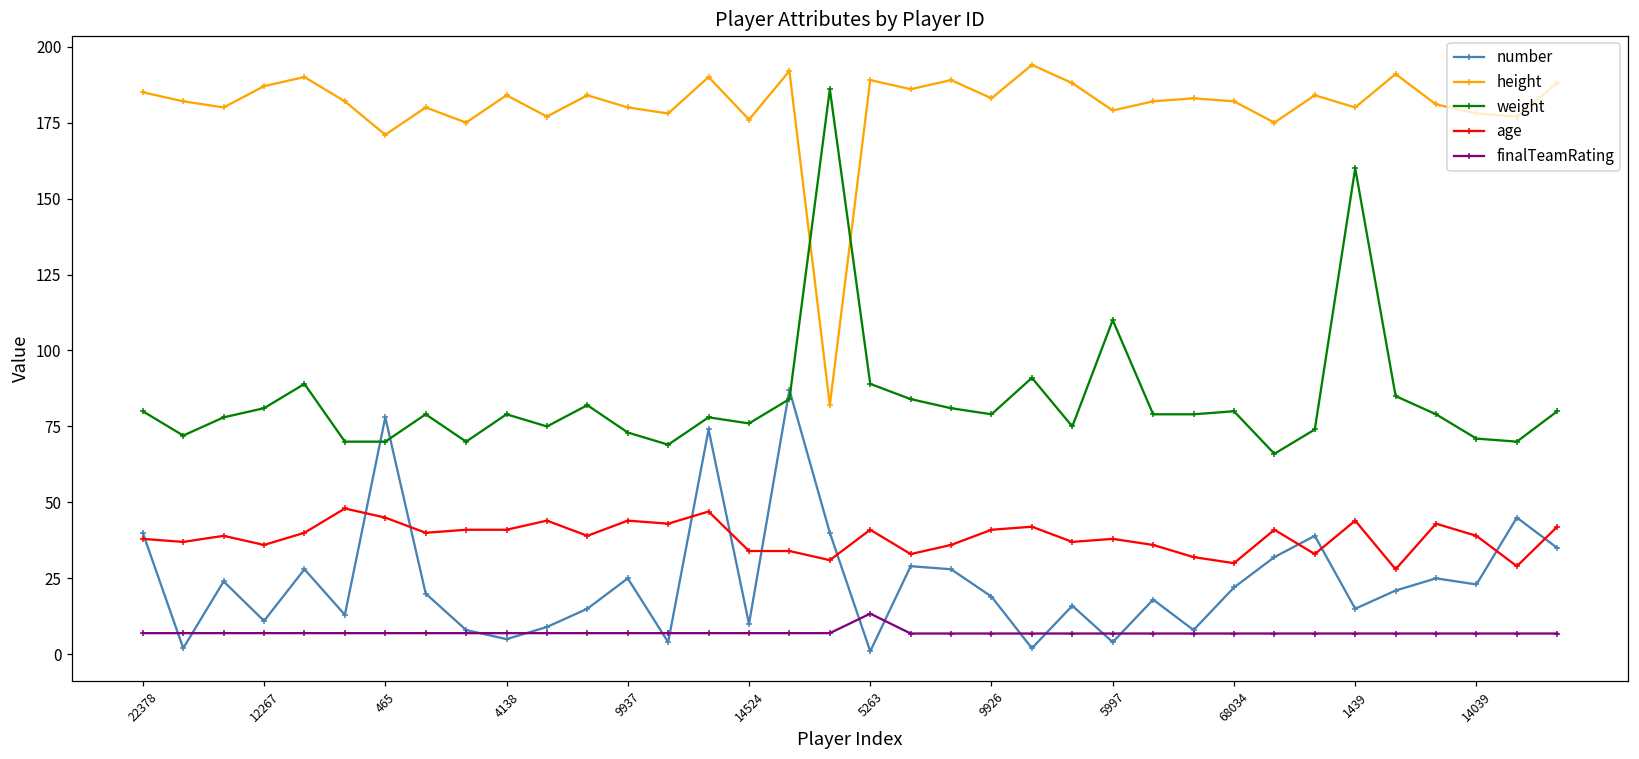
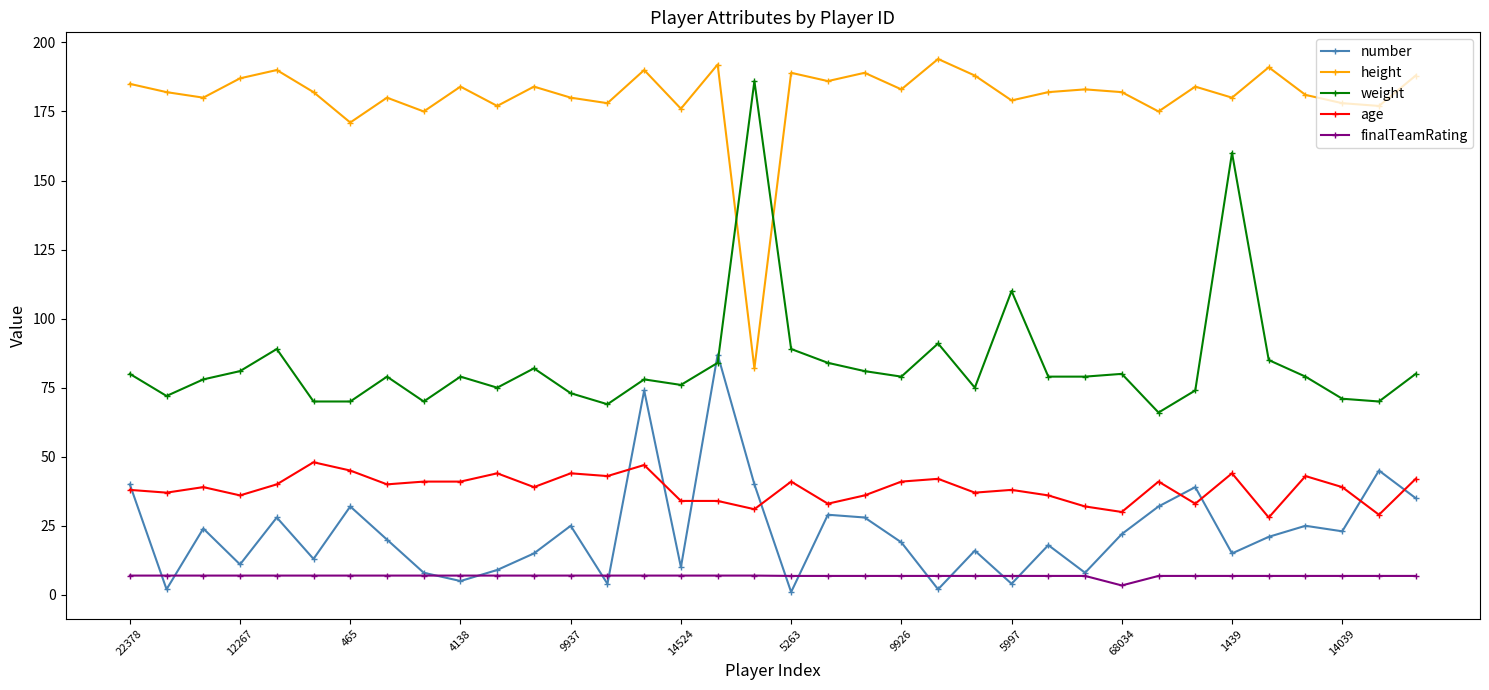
number, 465: 78 -> 32
finalTeamRating, 5263: 13 -> 7
finalTeamRating, 68034: 7 -> 3
